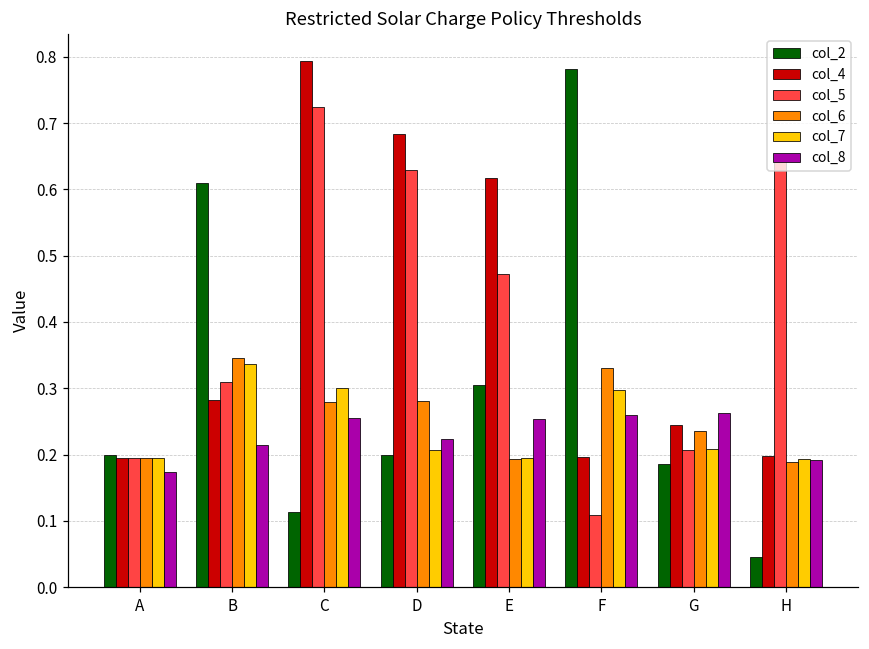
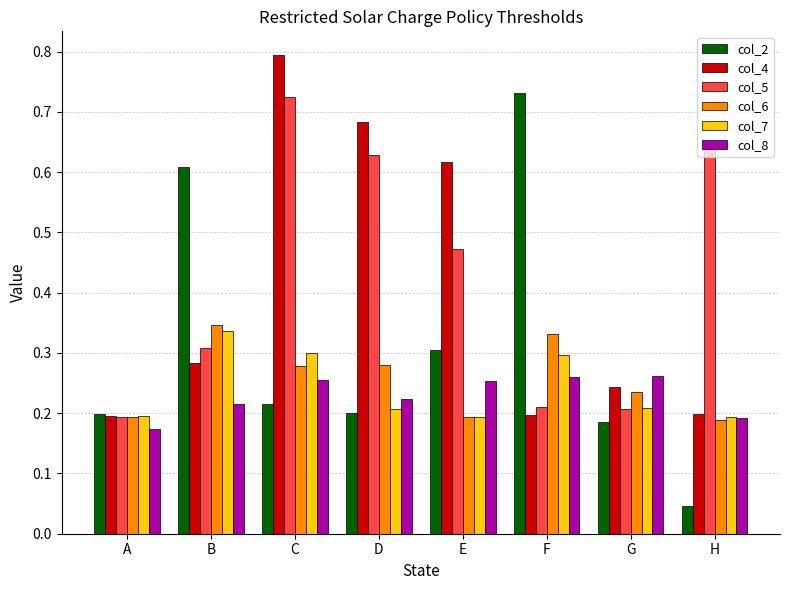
col_2, C: 0.11 -> 0.22
col_2, F: 0.78 -> 0.73
col_5, F: 0.11 -> 0.21
